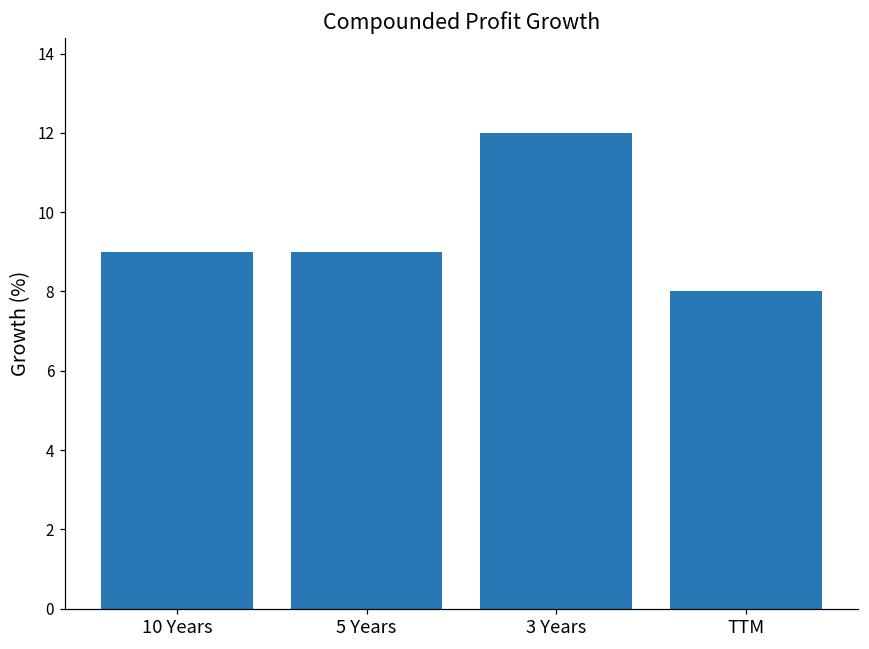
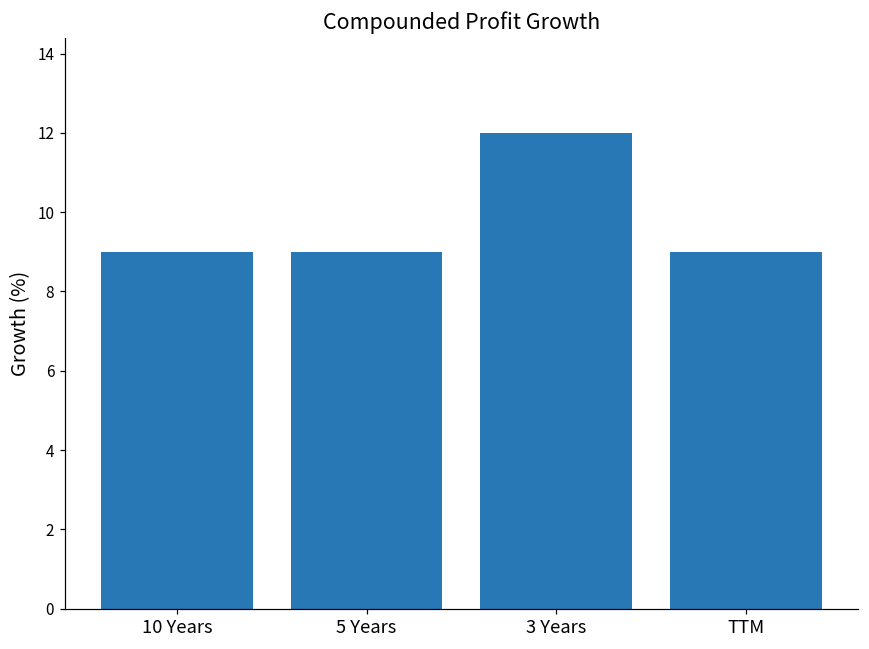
TTM: 8 -> 9
